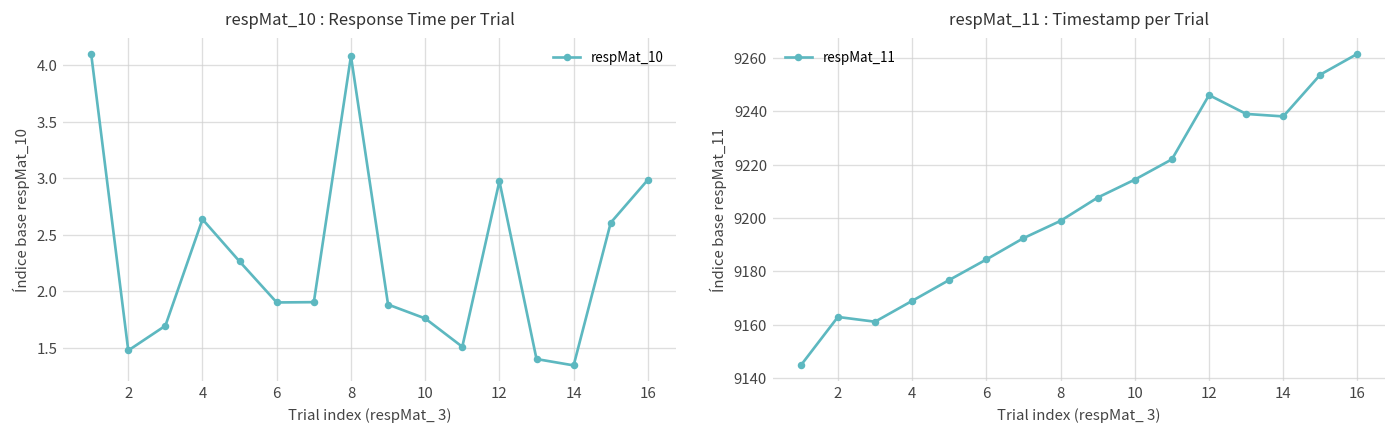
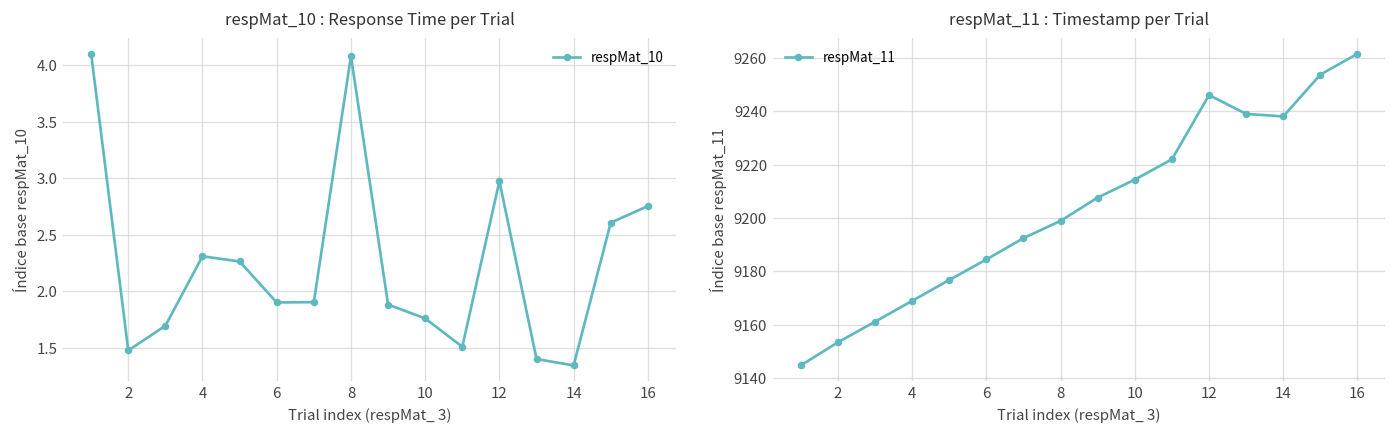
respMat_10 : Response Time per Trial, 4: 2.6 -> 2.3
respMat_10 : Response Time per Trial, 16: 3.0 -> 2.8
respMat_11 : Timestamp per Trial, 2: 9163 -> 9153
